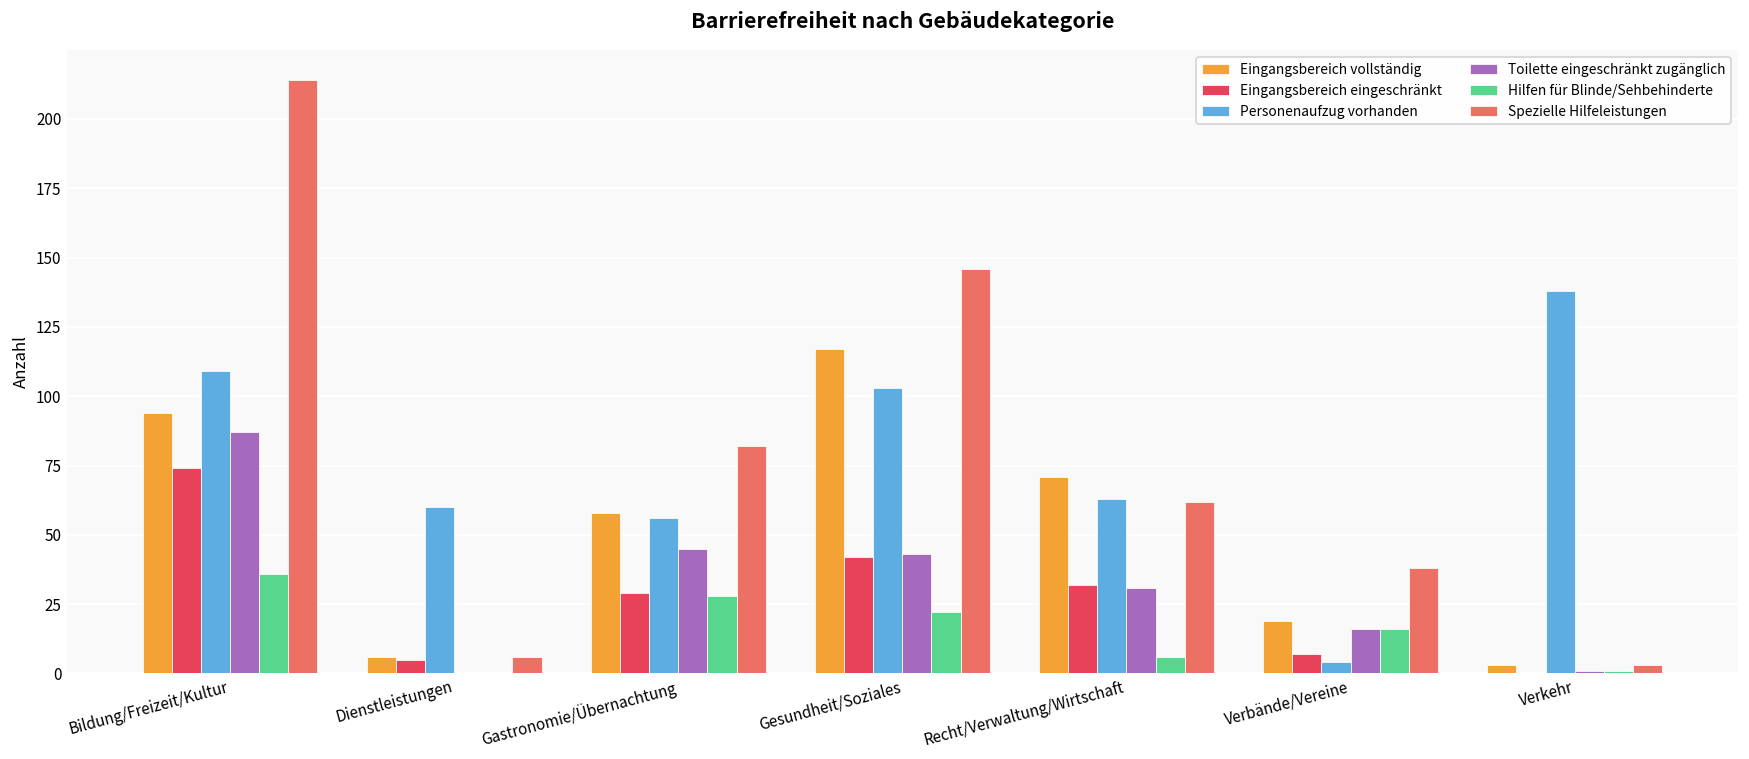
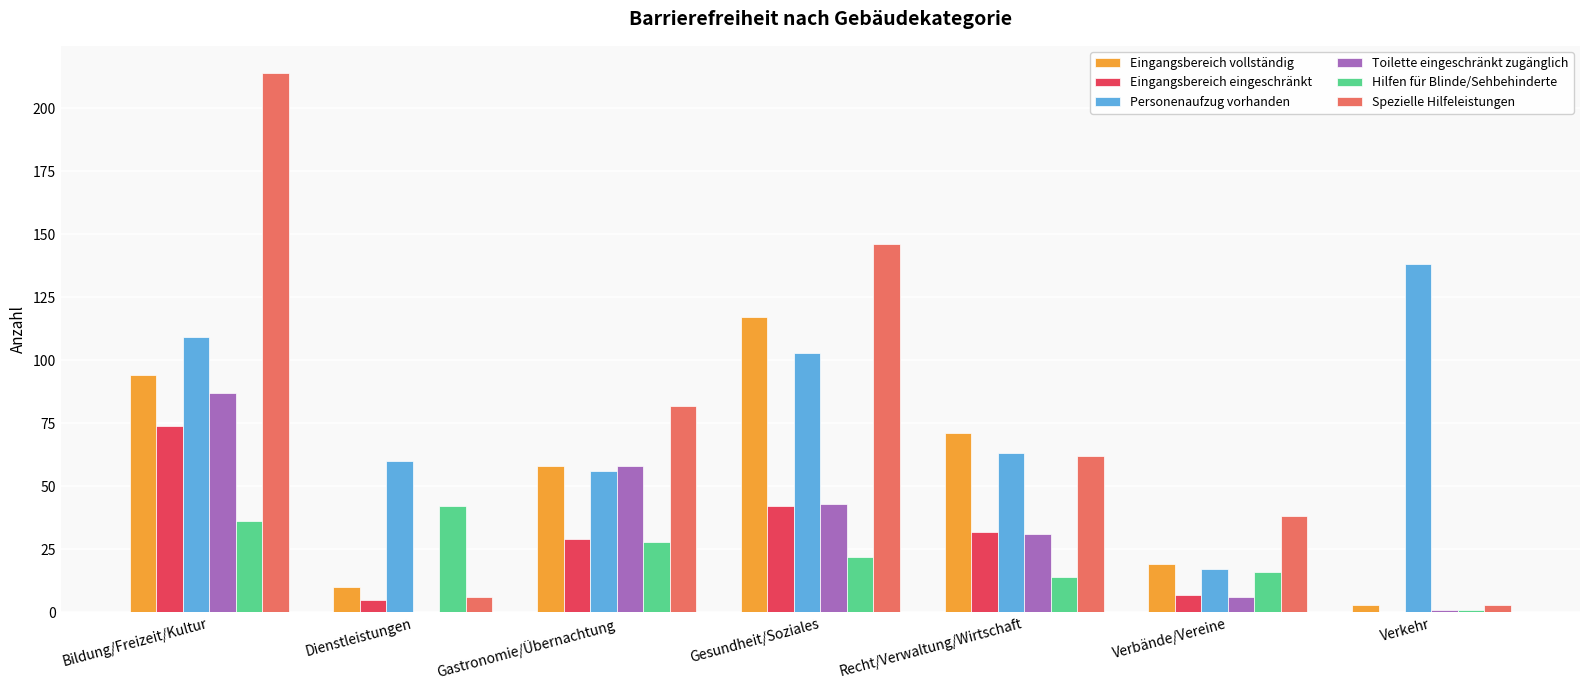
Eingangsbereich vollständig, Dienstleistungen: 6 -> 10
Hilfen für Blinde/Sehbehinderte, Dienstleistungen: 0 -> 42
Toilette eingeschränkt zugänglich, Gastronomie/Übernachtung: 45 -> 58
Hilfen für Blinde/Sehbehinderte, Recht/Verwaltung/Wirtschaft: 6 -> 14
Personenaufzug vorhanden, Verbände/Vereine: 4 -> 17
Toilette eingeschränkt zugänglich, Verbände/Vereine: 16 -> 6
